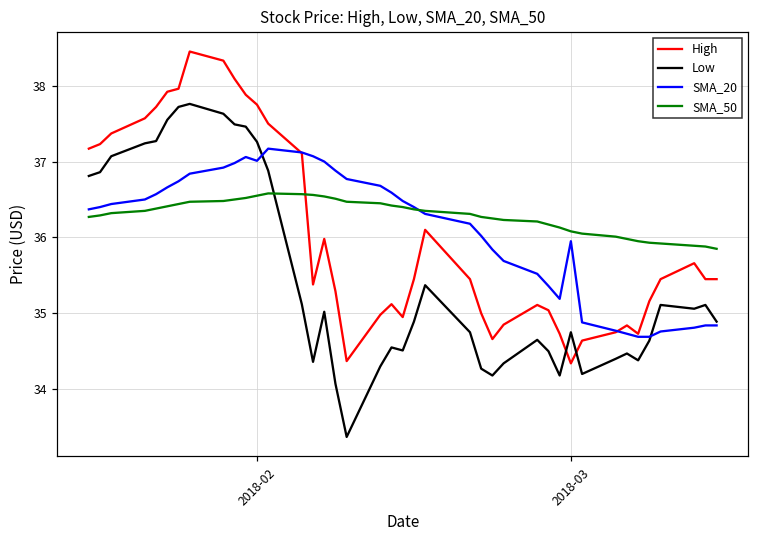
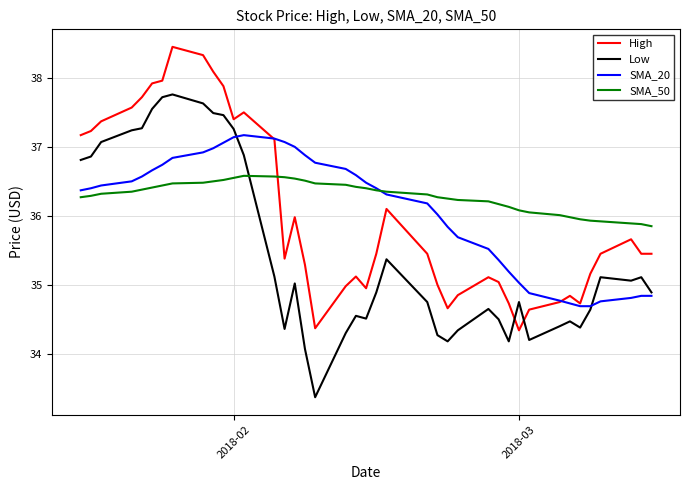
High, 2018-02: 37.8 -> 37.4
SMA_20, 2018-02: 37.0 -> 37.1
SMA_20, 2018-03: 36.0 -> 35.0
